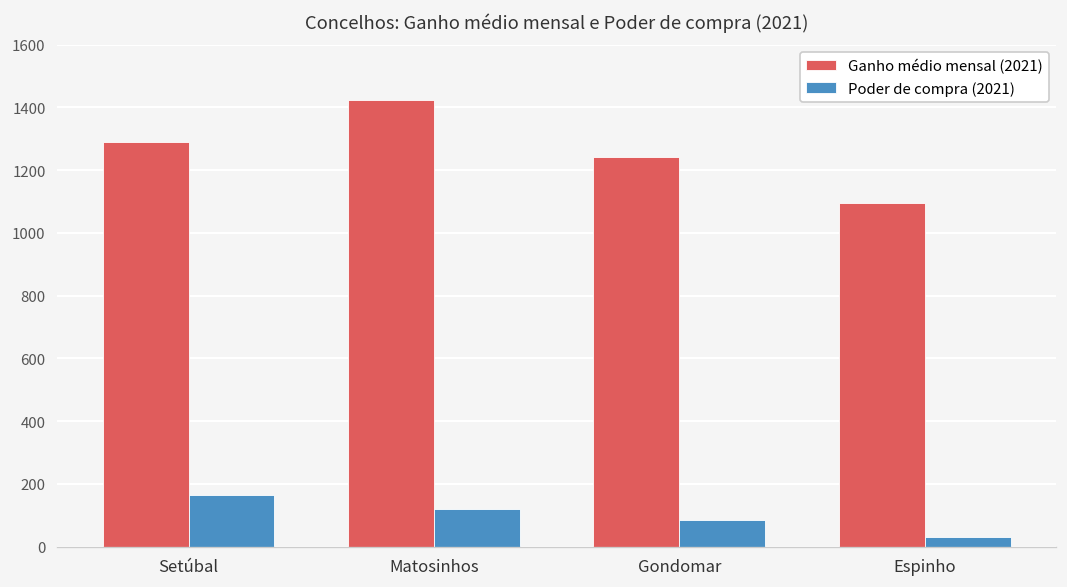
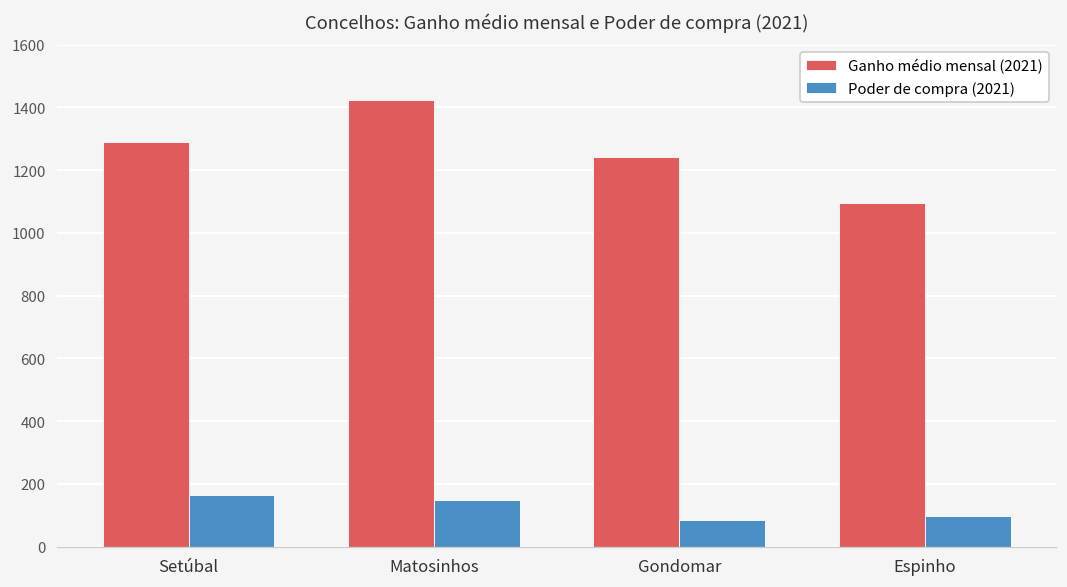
Poder de compra (2021), Matosinhos: 120 -> 150
Poder de compra (2021), Espinho: 30 -> 100
